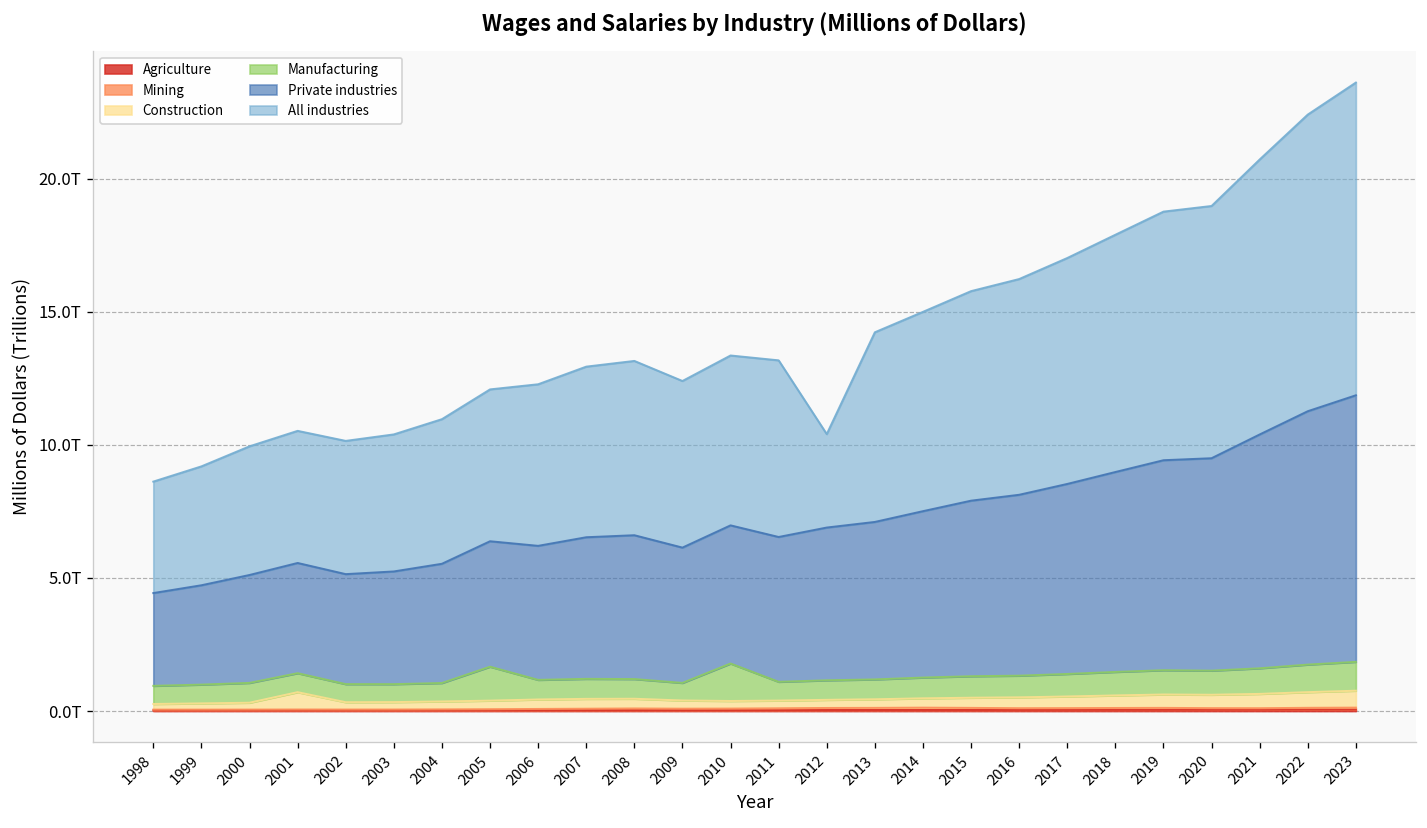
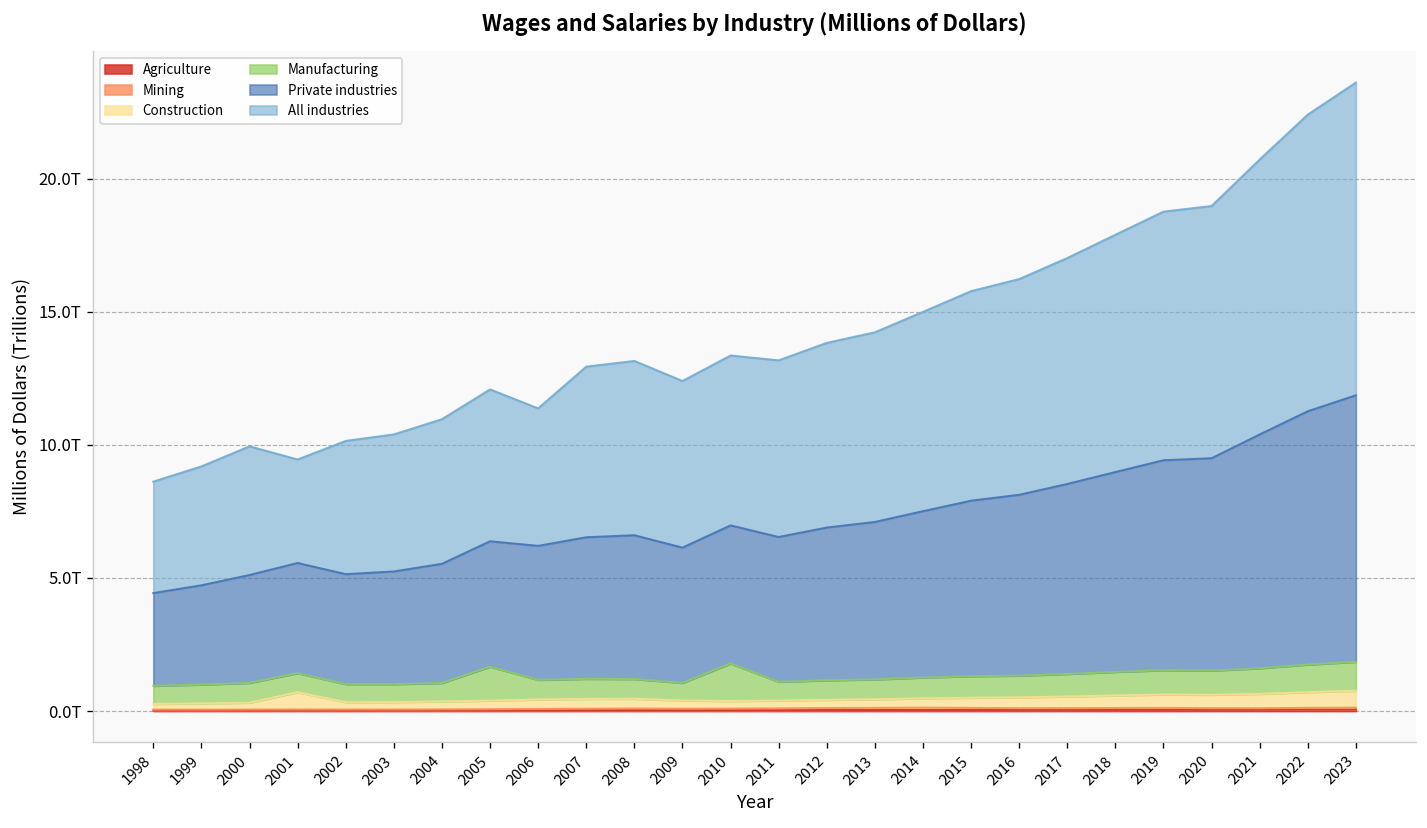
All industries, 2001: 5.0T -> 3.9T
All industries, 2006: 6.1T -> 5.2T
All industries, 2012: 3.5T -> 6.9T
